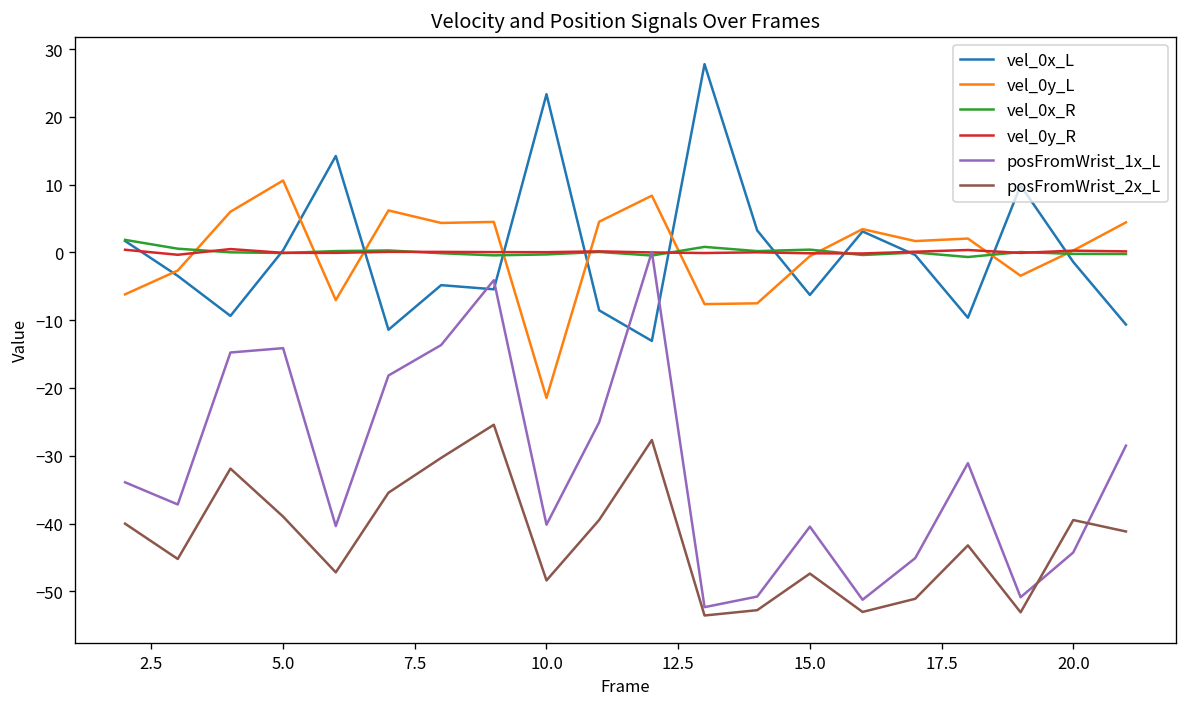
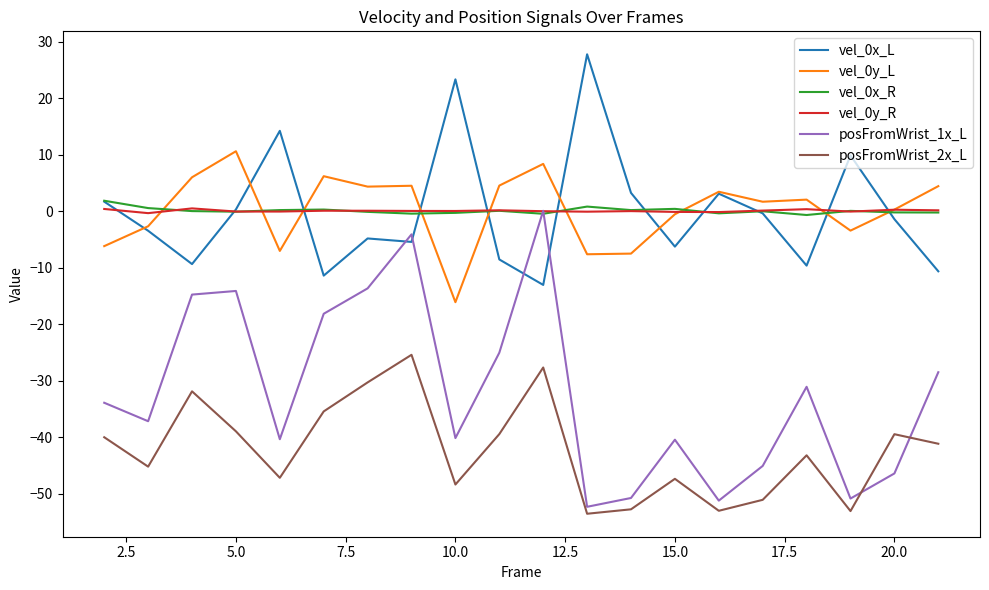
vel_0y_L, 10.0: -21 -> -16
posFromWrist_1x_L, 20.0: -44 -> -46
